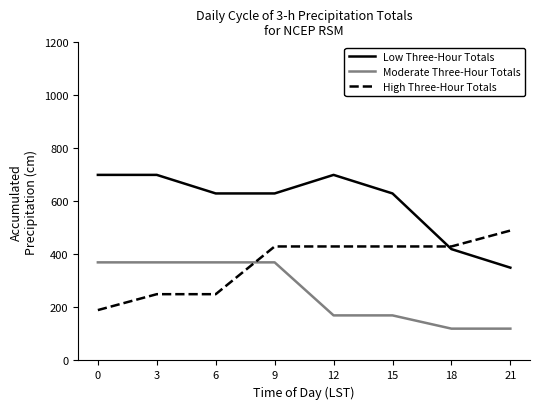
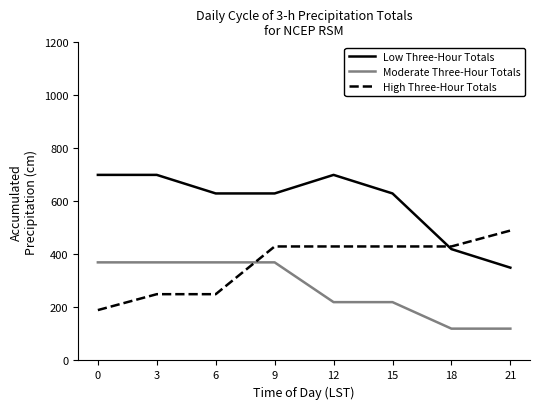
Moderate Three-Hour Totals, 12: 170 -> 220
Moderate Three-Hour Totals, 15: 170 -> 220
